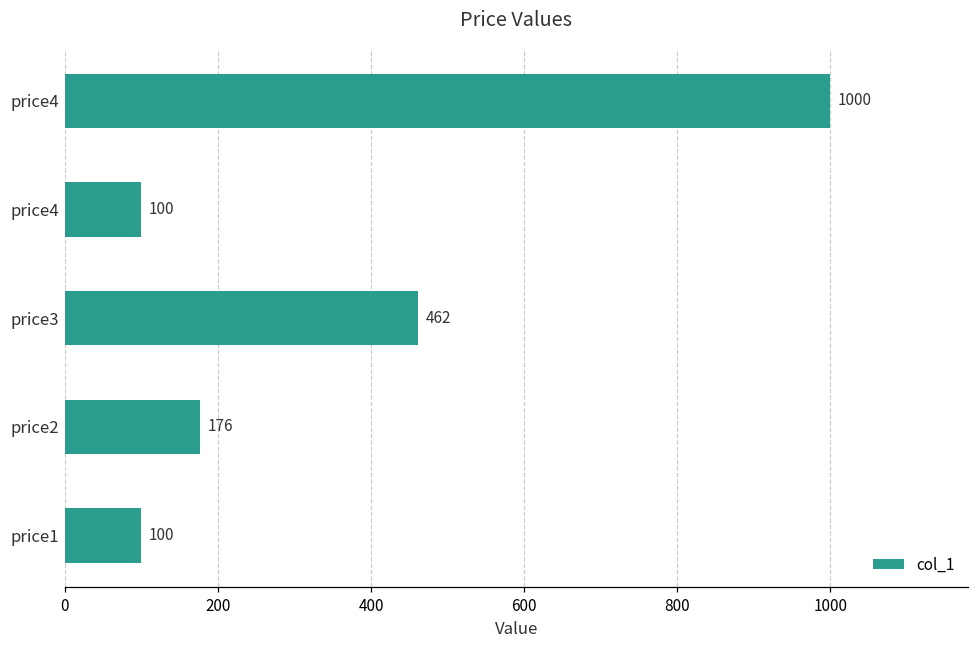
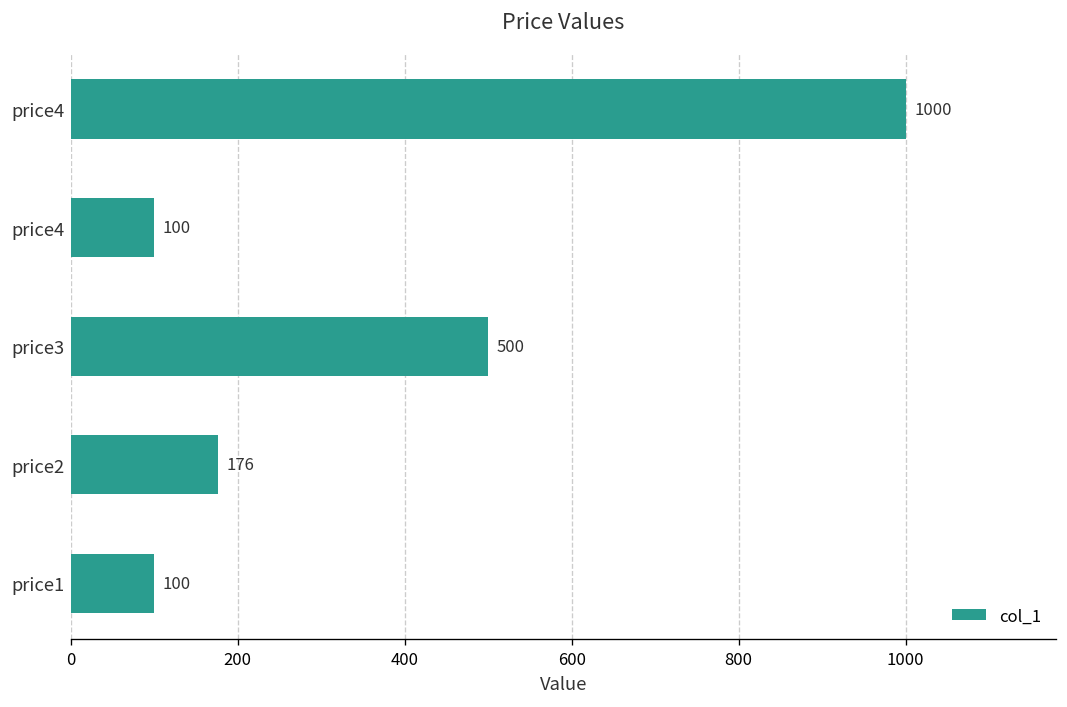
price3: 462 -> 500
